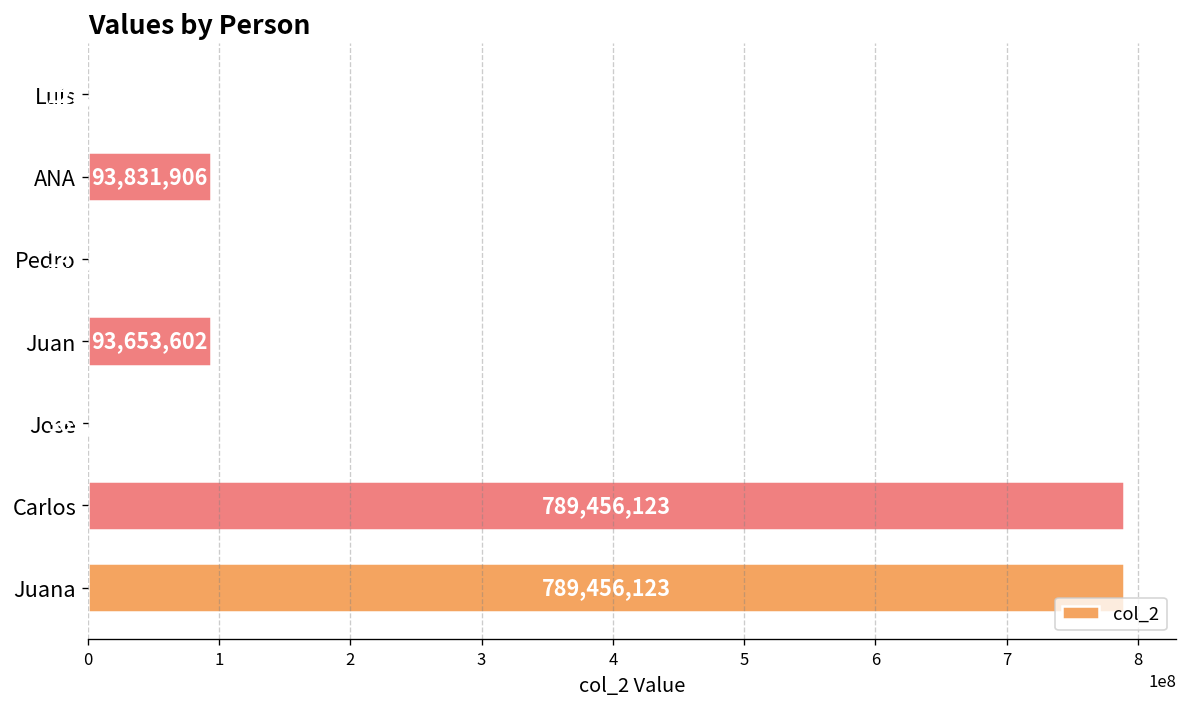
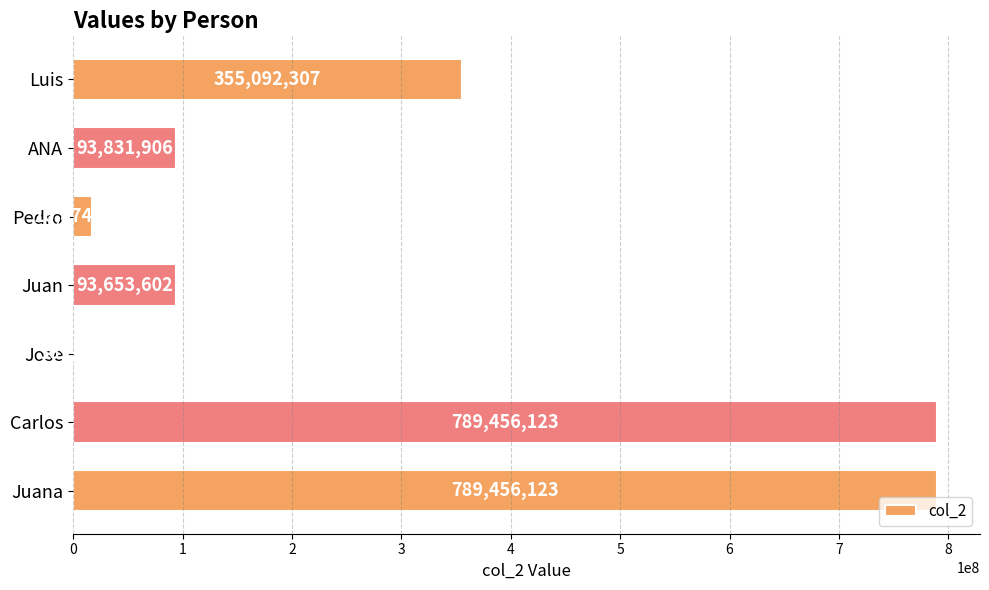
Luis: 0 -> 355000000
Pedro: 0 -> 17000000
